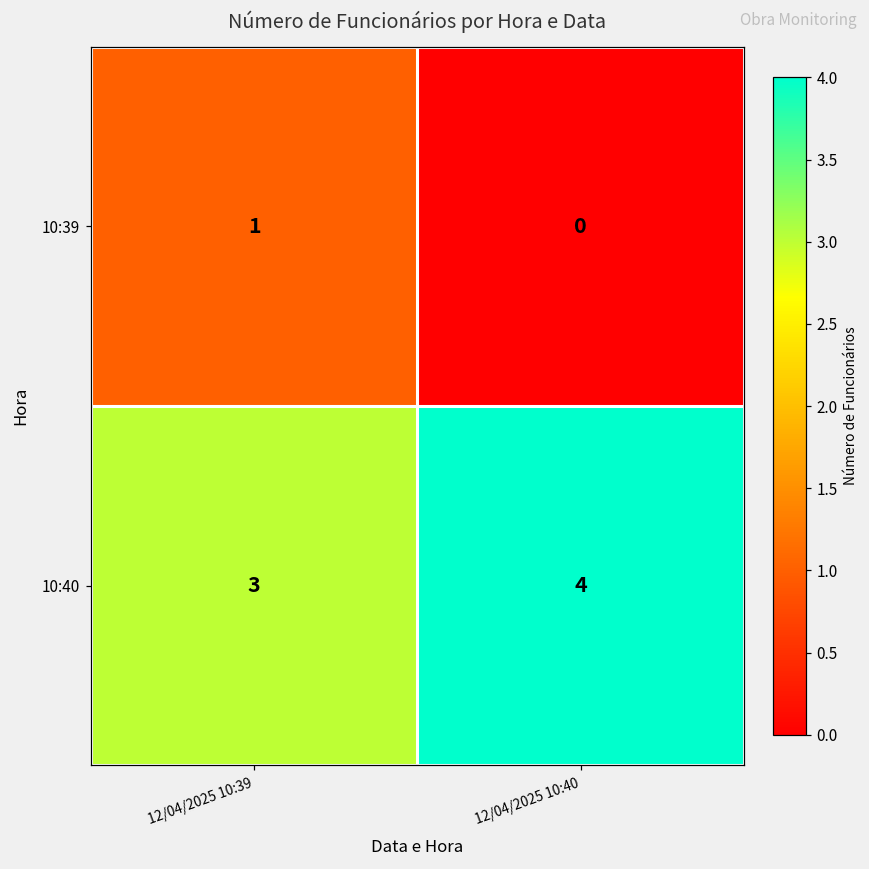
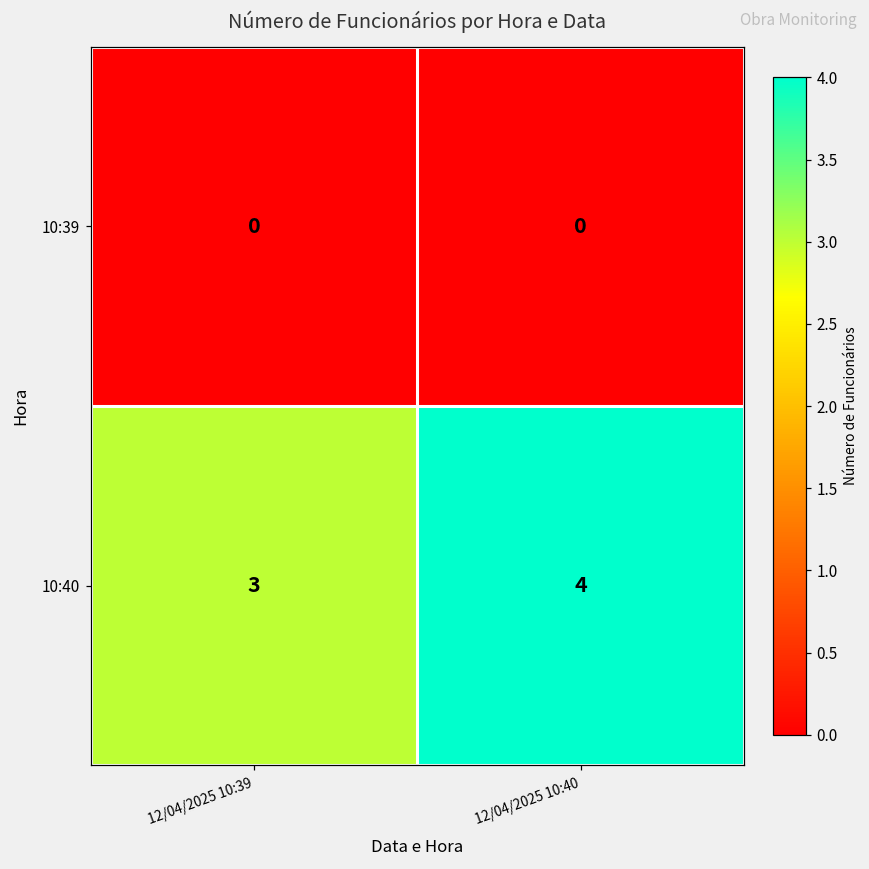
10:39, 12/04/2025 10:39: 1 -> 0
